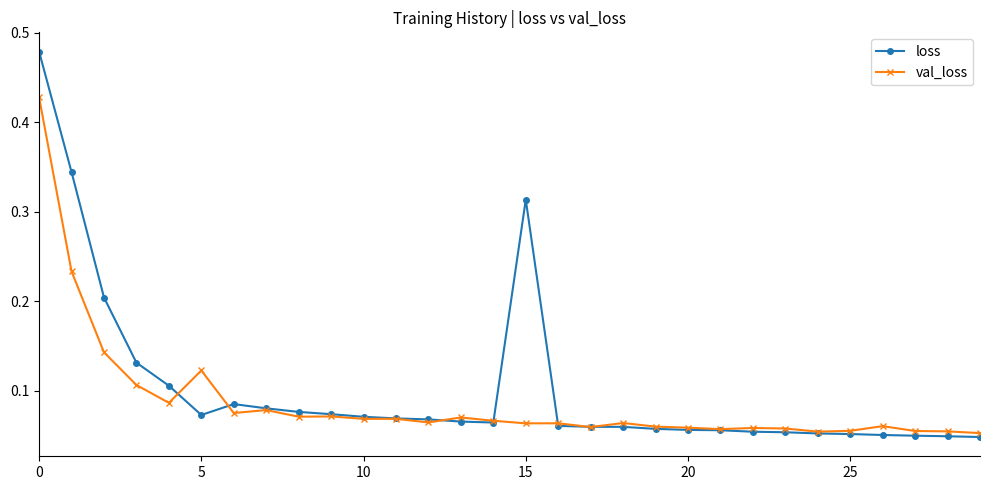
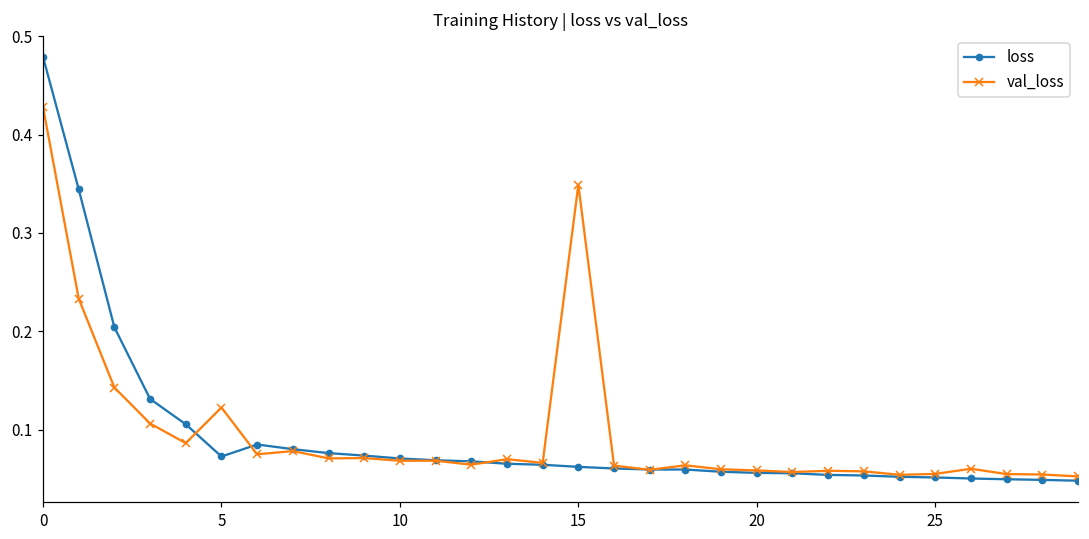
loss, 15: 0.31 -> 0.06
val_loss, 15: 0.06 -> 0.35
